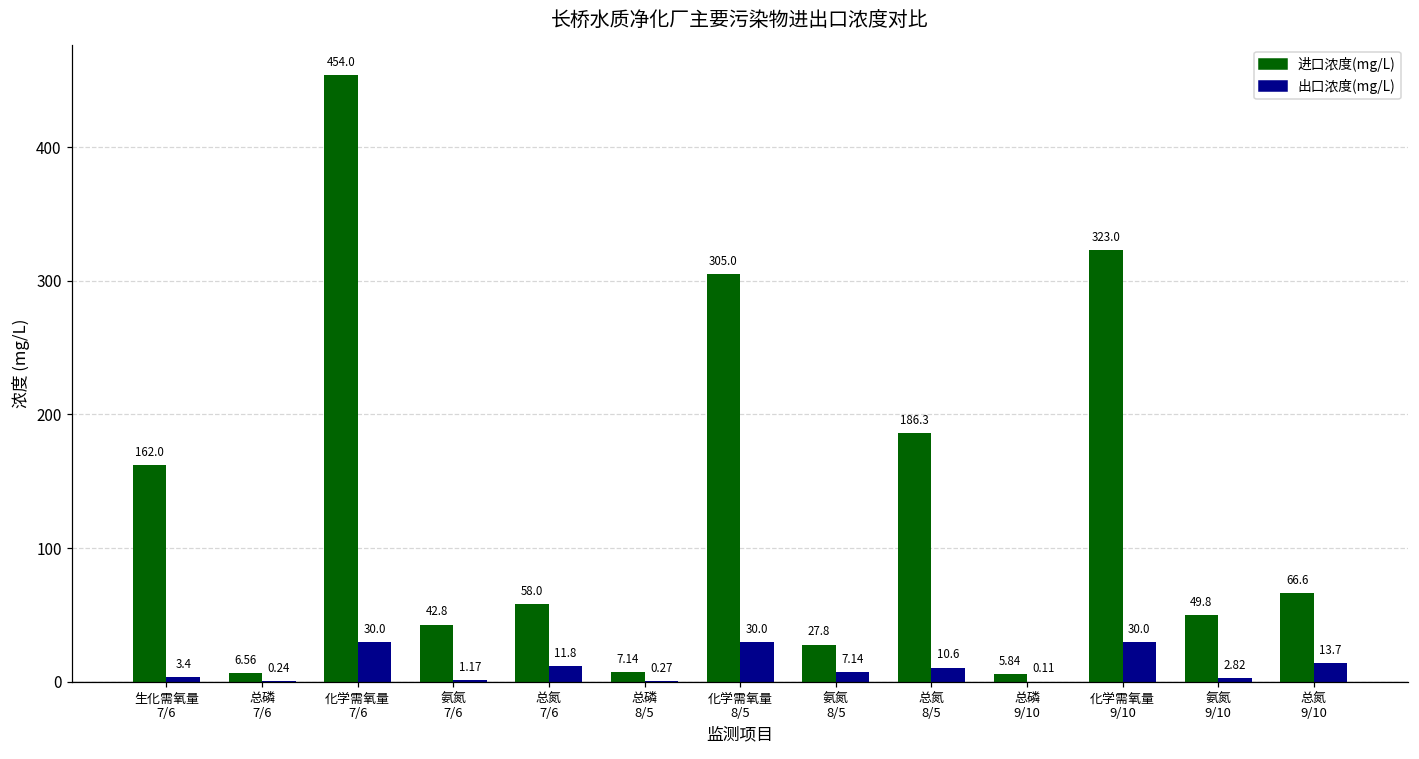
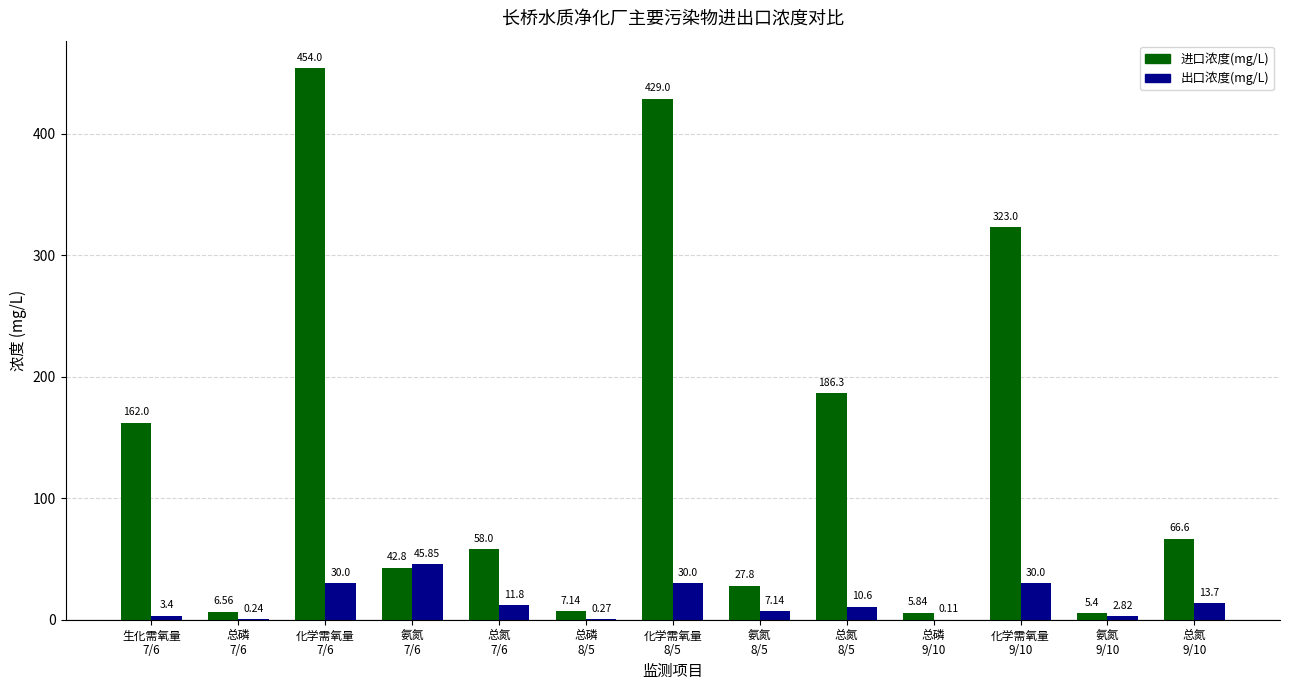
出口浓度(mg/L), 氨氮 7/6: 1.17 -> 45.85
进口浓度(mg/L), 化学需氧量 8/5: 305.0 -> 429.0
进口浓度(mg/L), 氨氮 9/10: 49.8 -> 5.4
